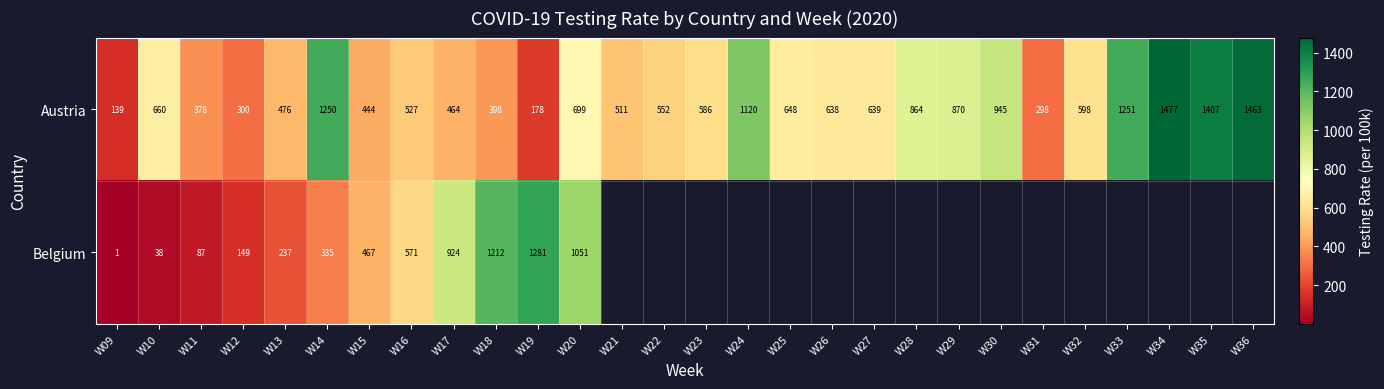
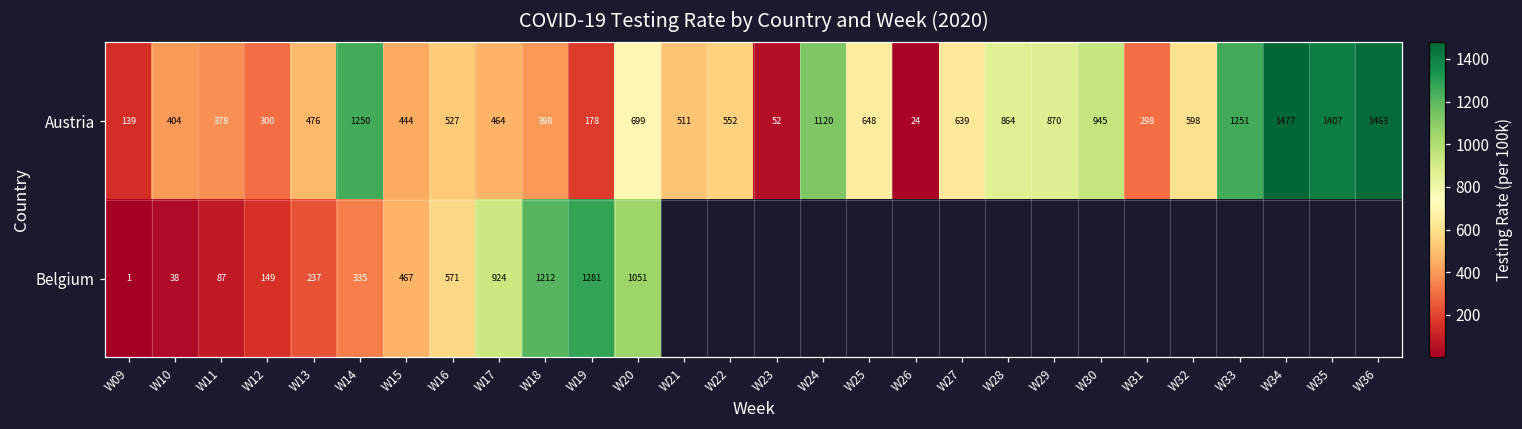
Austria, W10: 660 -> 404
Austria, W23: 586 -> 52
Austria, W26: 638 -> 24
